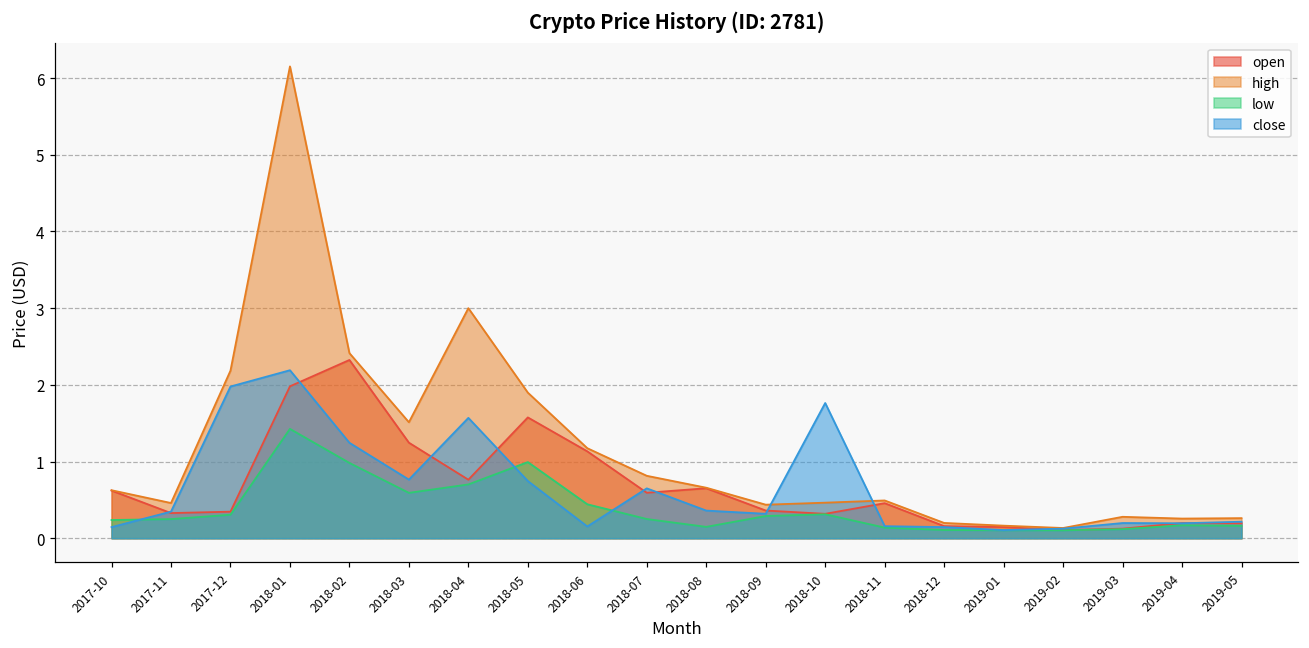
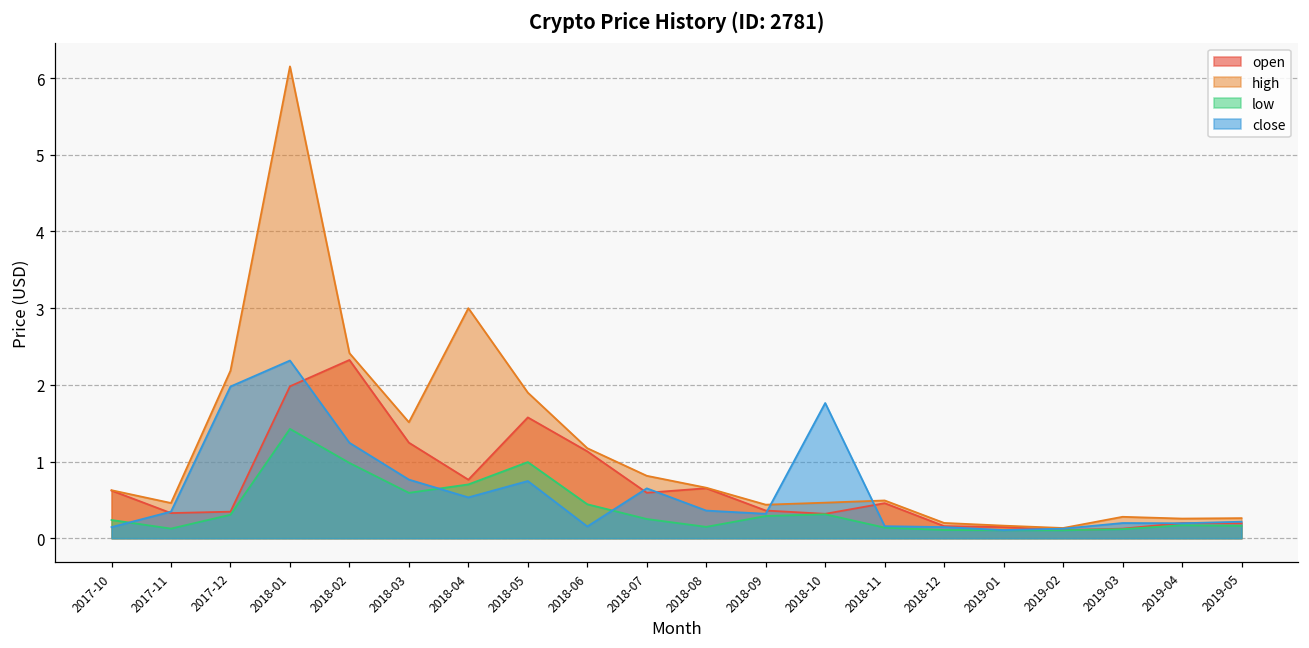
low, 2017-11: 0.2 -> 0.1
close, 2018-01: 2.2 -> 2.3
close, 2018-04: 1.6 -> 0.5
